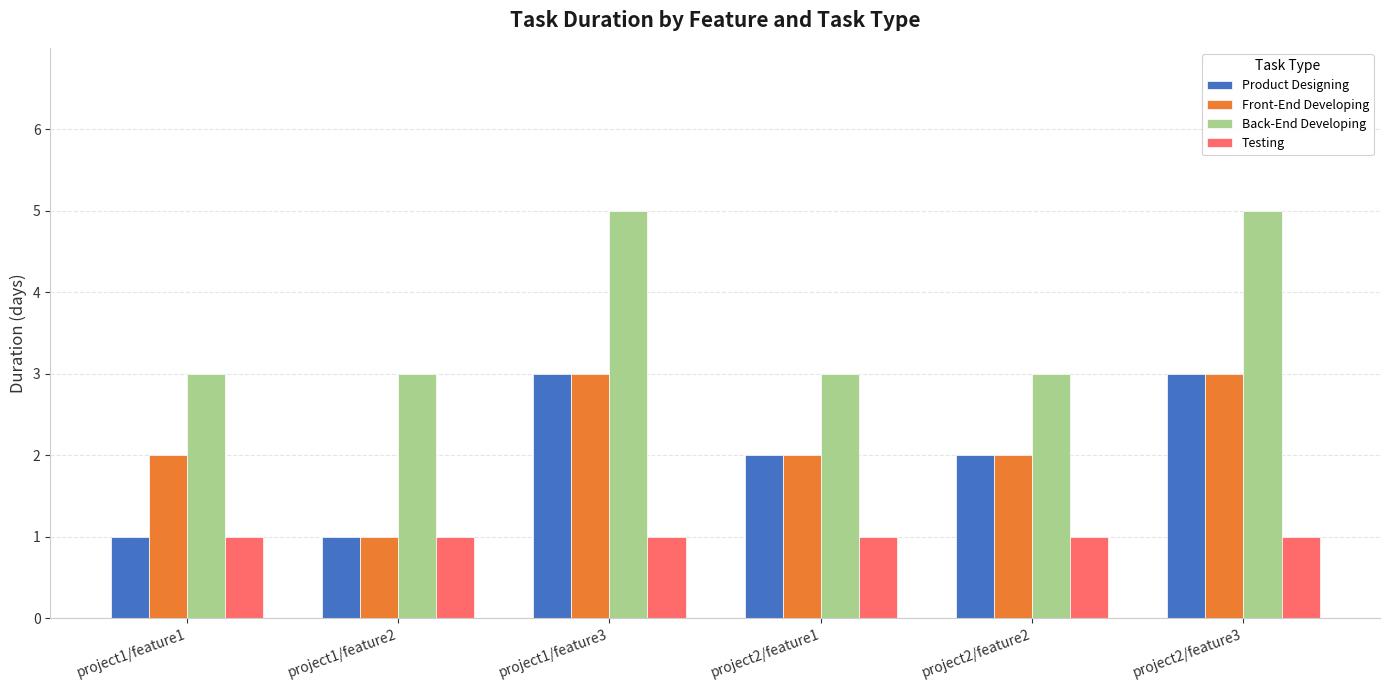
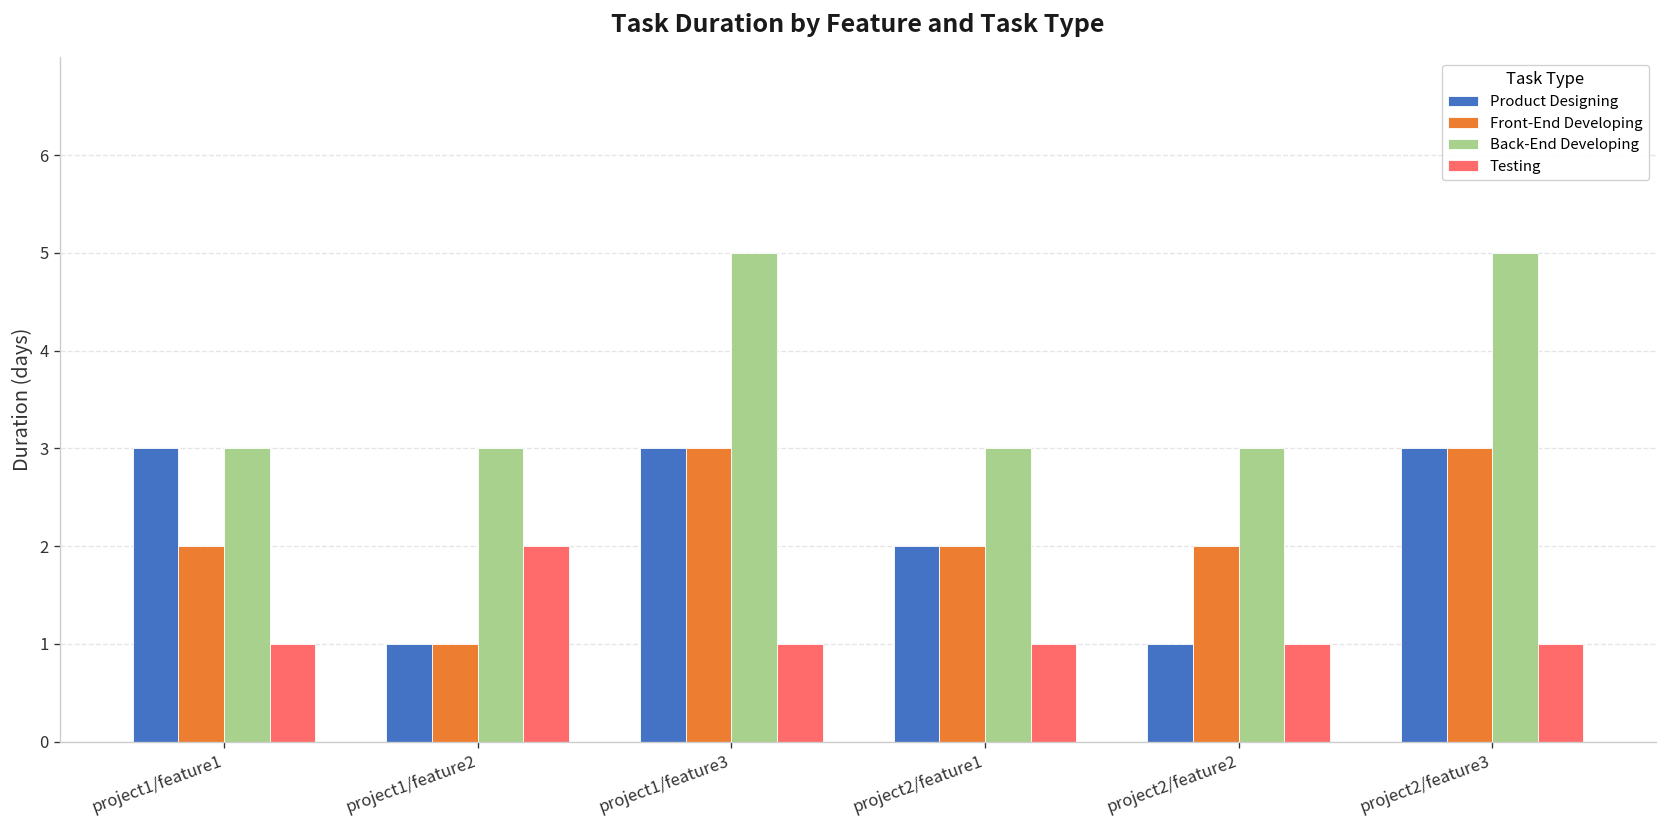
Product Designing, project1/feature1: 1 -> 3
Testing, project1/feature2: 1 -> 2
Product Designing, project2/feature2: 2 -> 1
